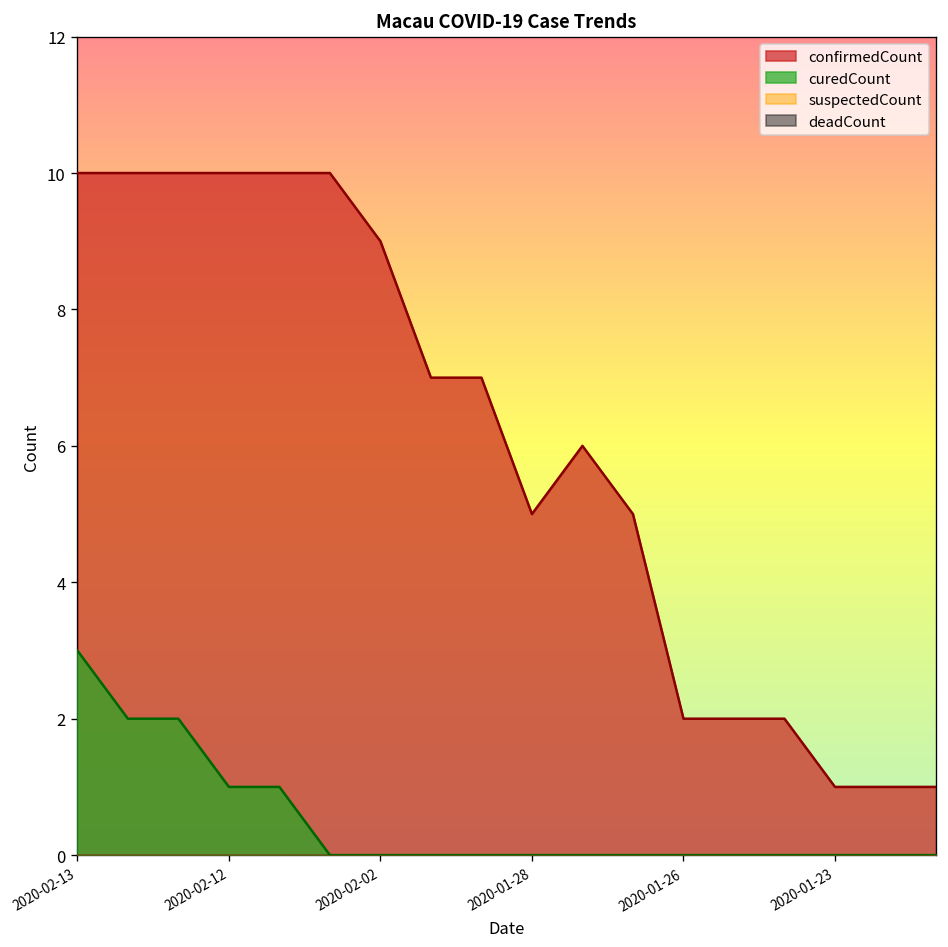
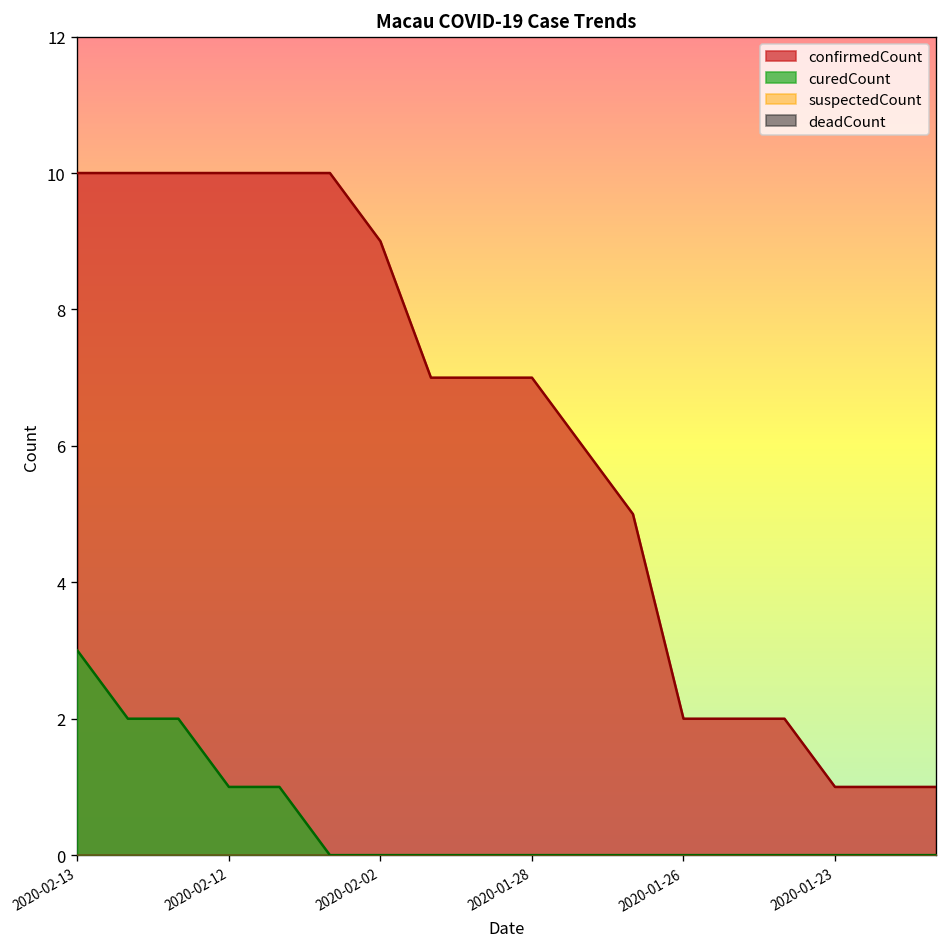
confirmedCount, 2020-01-28: 5 -> 7
